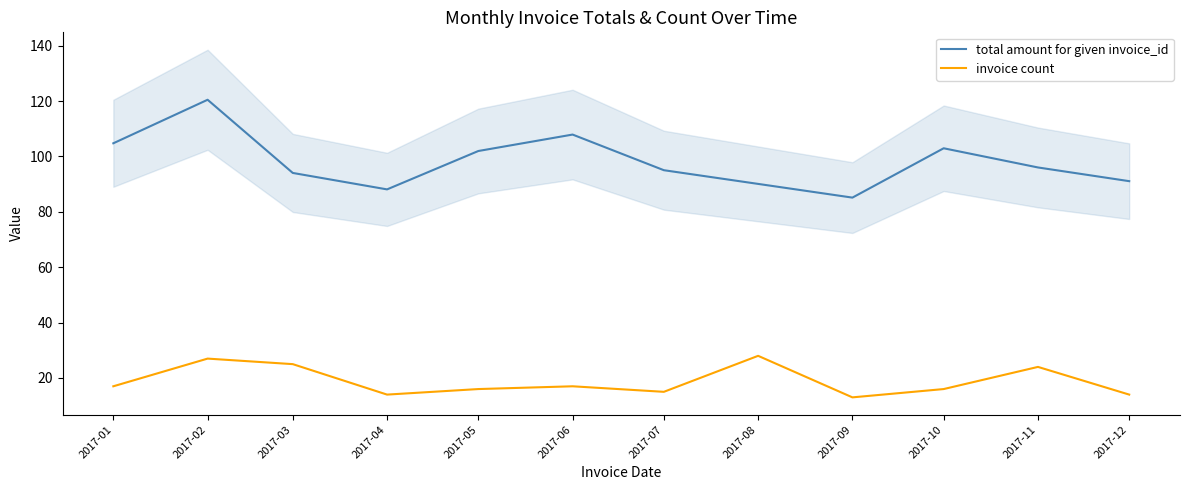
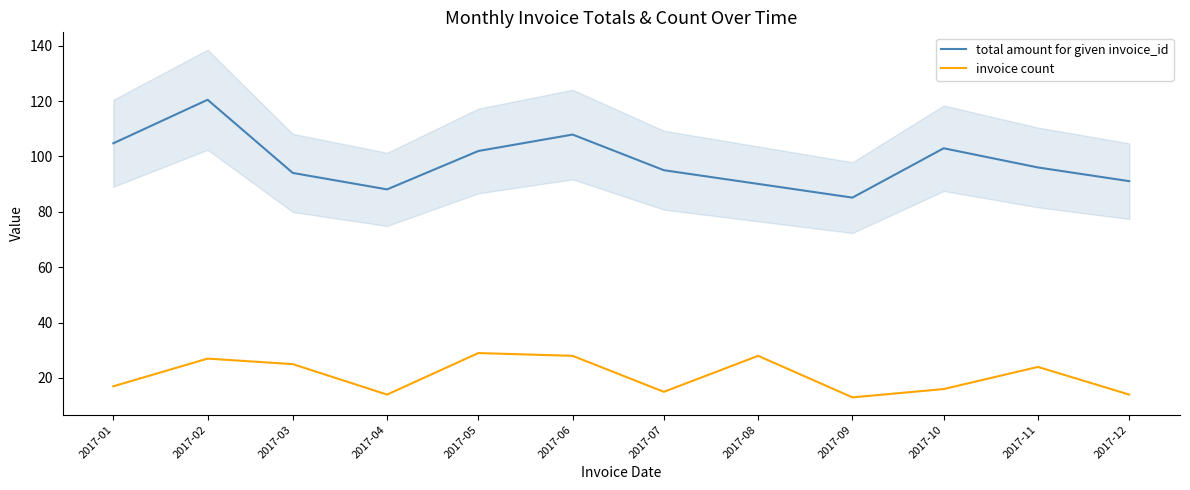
invoice count, 2017-05: 16 -> 29
invoice count, 2017-06: 17 -> 28
